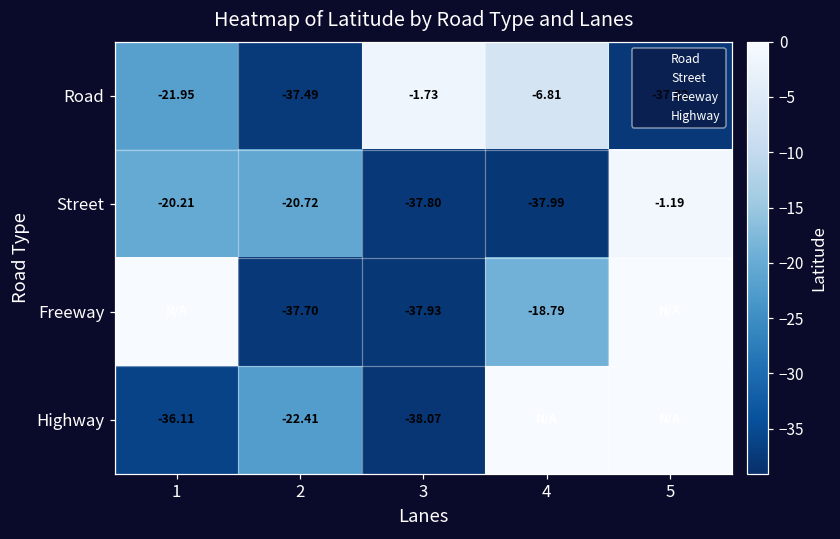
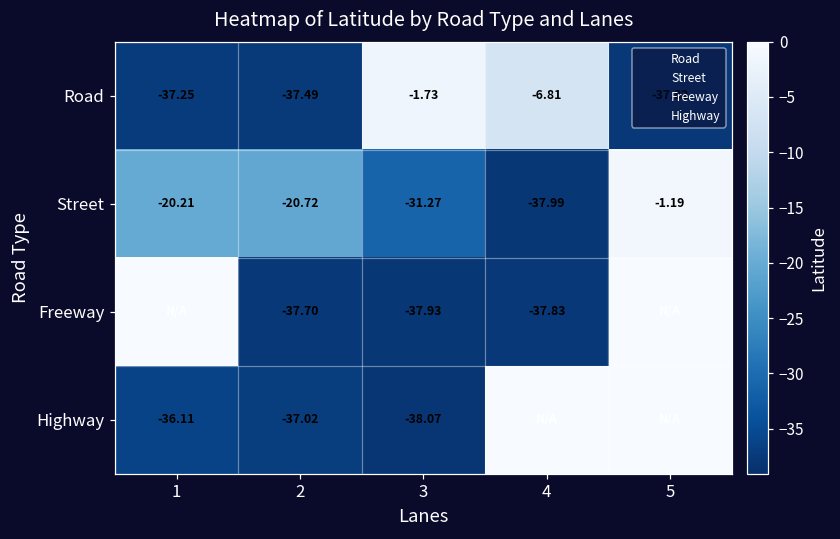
Road, 1: -21.95 -> -37.25
Street, 3: -37.80 -> -31.27
Freeway, 4: -18.79 -> -37.83
Highway, 2: -22.41 -> -37.02
